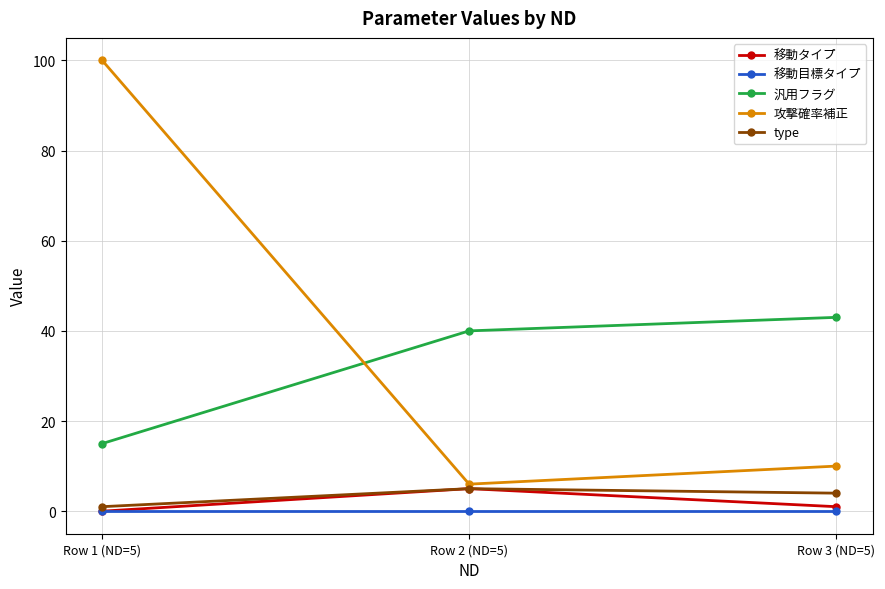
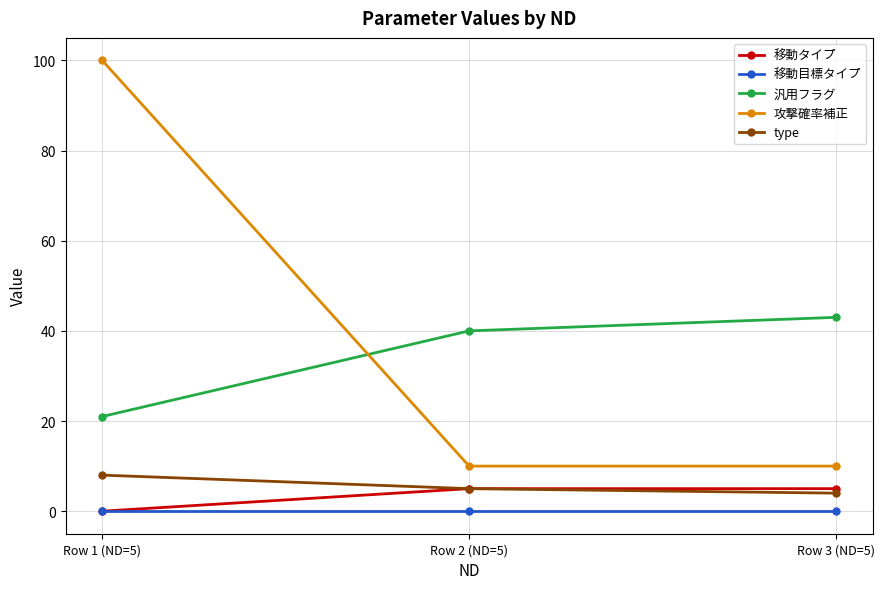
汎用フラグ, Row 1 (ND=5): 15 -> 21
type, Row 1 (ND=5): 1 -> 8
攻撃確率補正, Row 2 (ND=5): 6 -> 10
移動タイプ, Row 3 (ND=5): 1 -> 5
